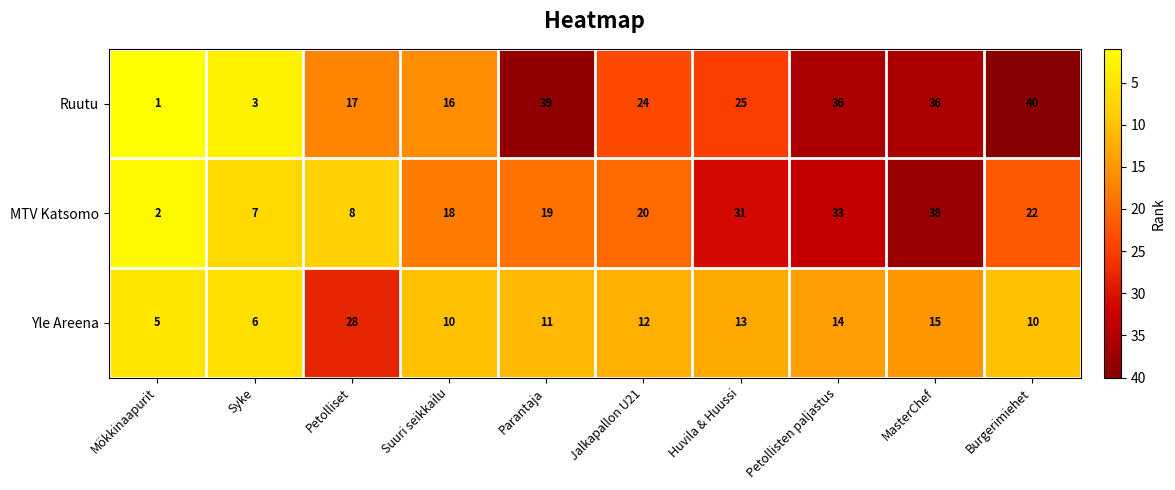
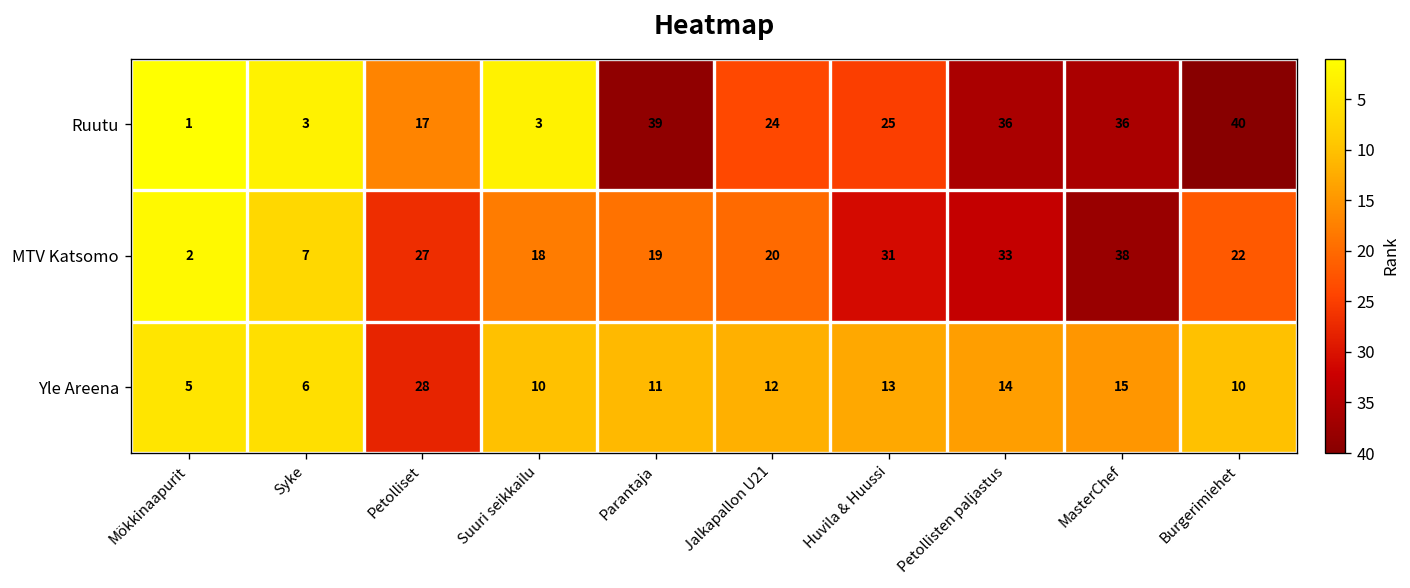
Ruutu, Suuri seikkailu: 16 -> 3
MTV Katsomo, Petolliset: 8 -> 27
